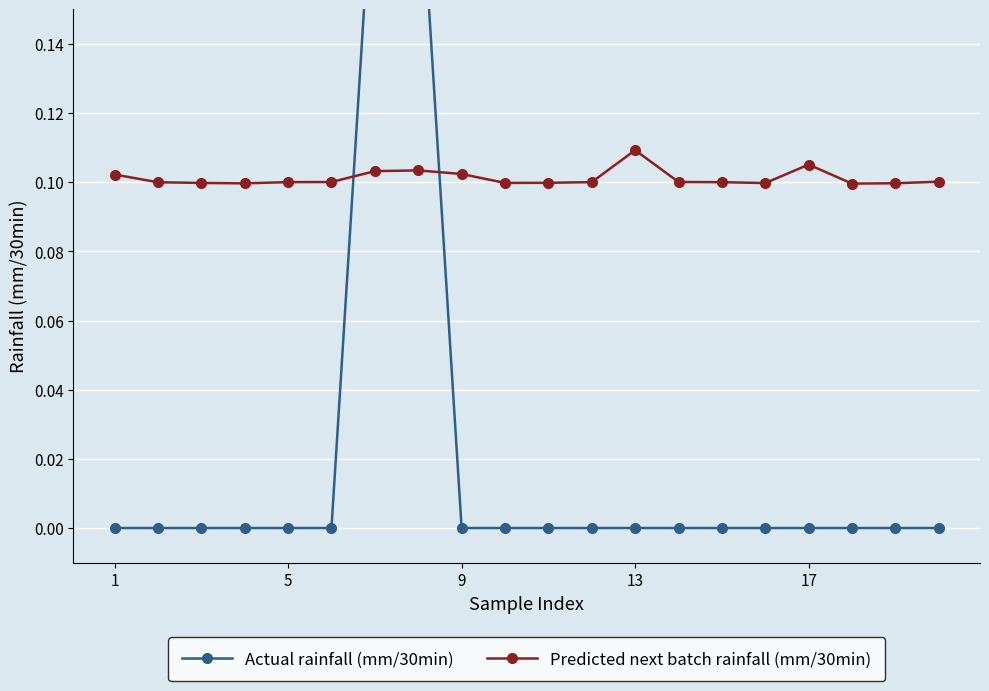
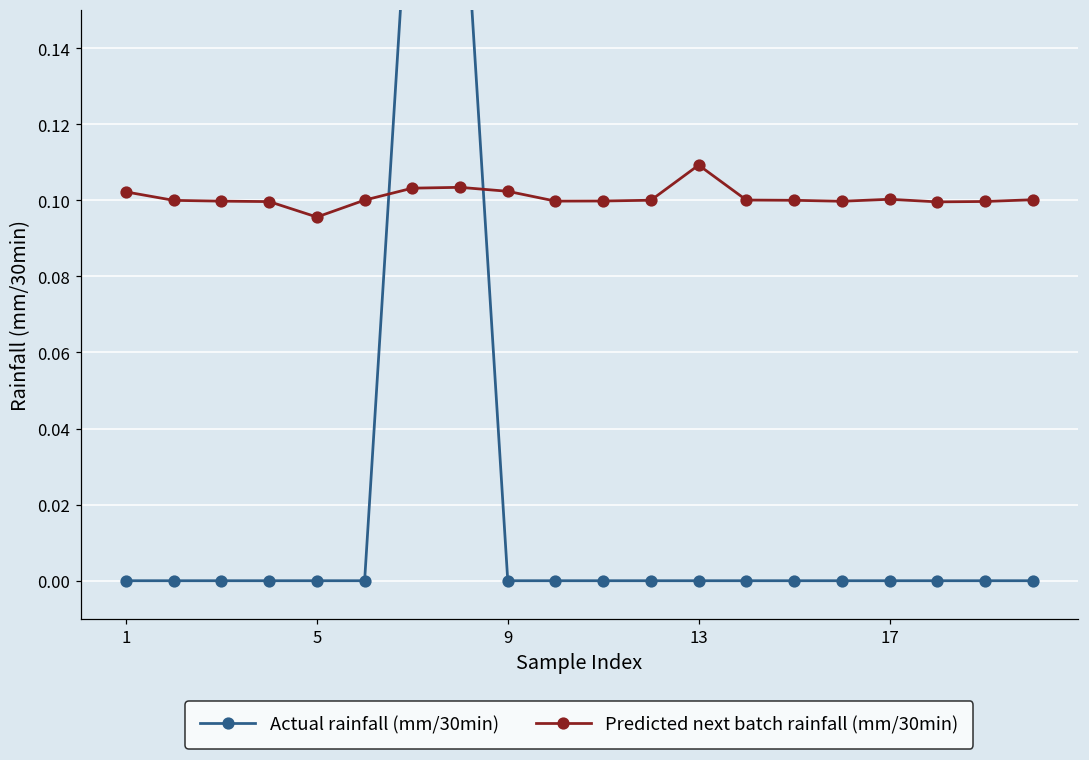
Predicted next batch rainfall (mm/30min), 5: 0.100 -> 0.096
Predicted next batch rainfall (mm/30min), 17: 0.105 -> 0.100
